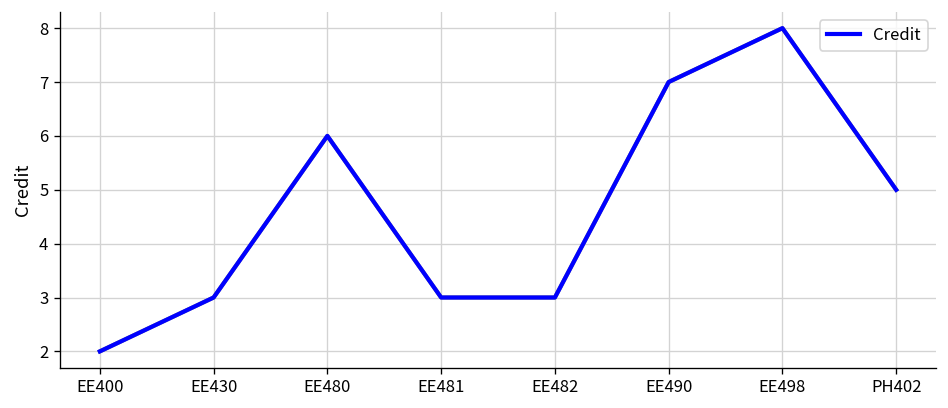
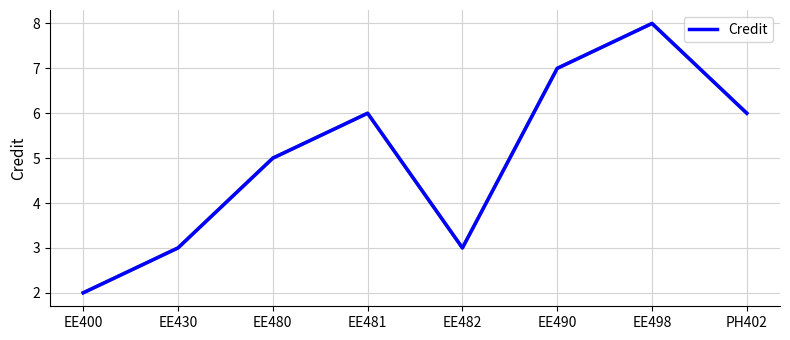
EE480: 6 -> 5
EE481: 3 -> 6
PH402: 5 -> 6
